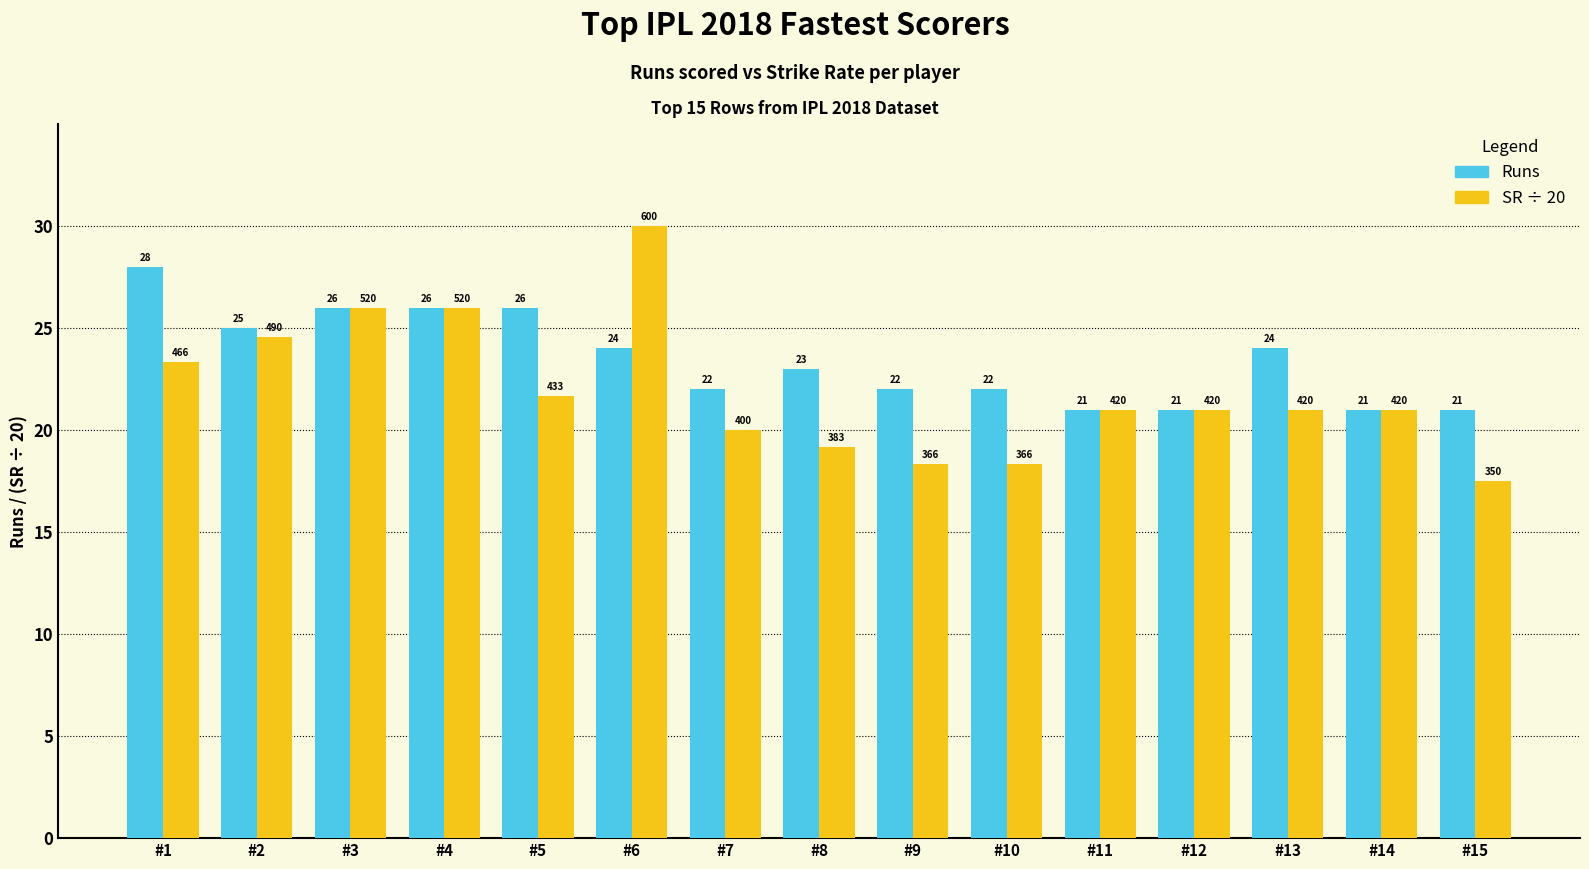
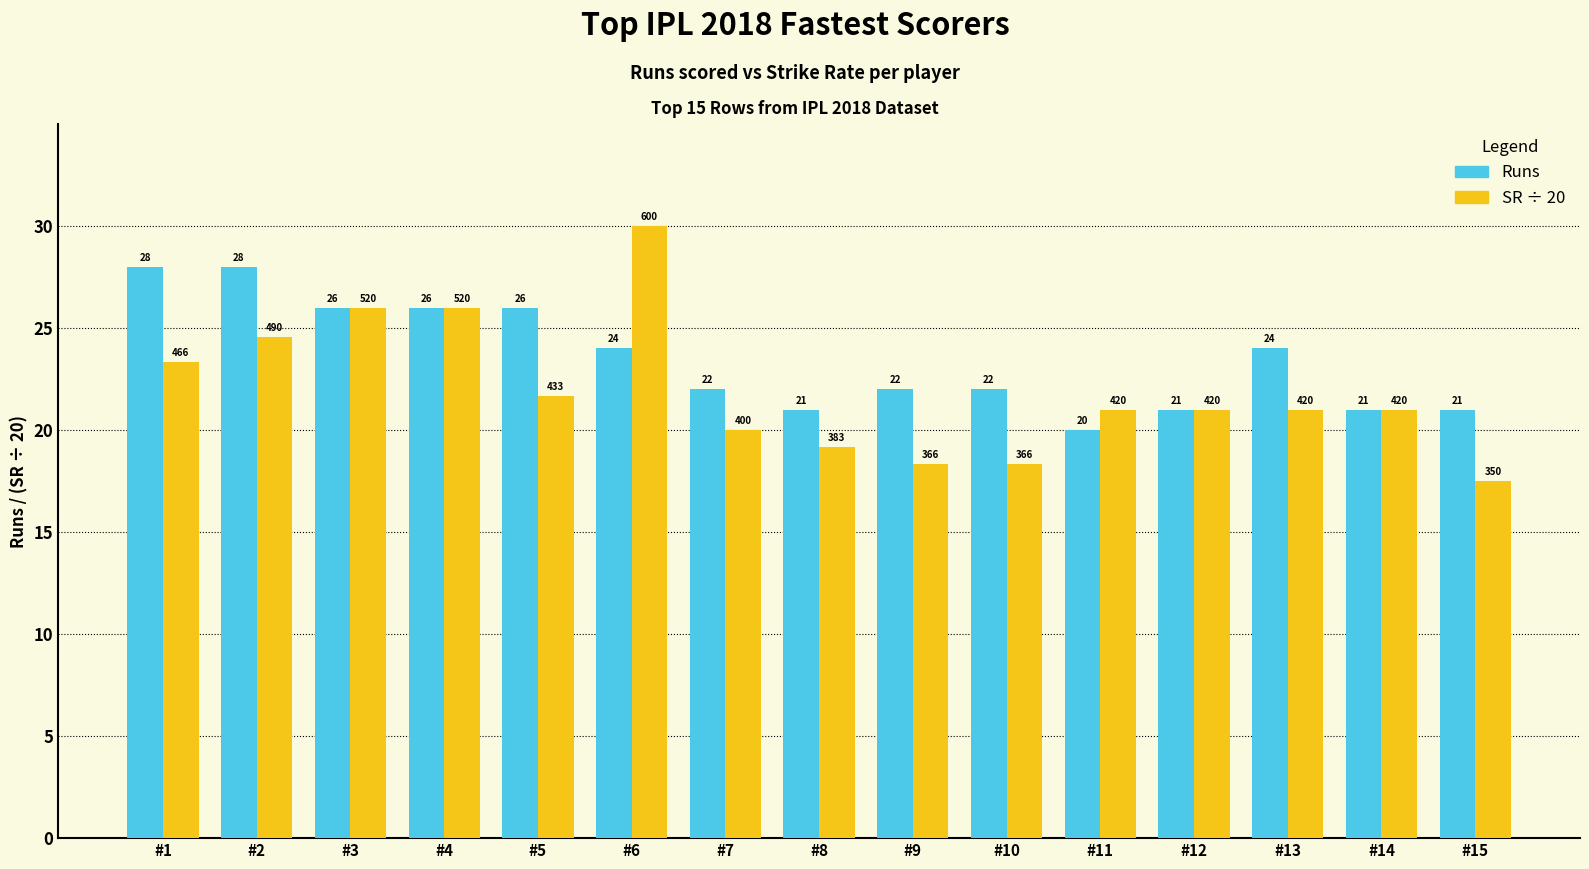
Runs, #2: 25 -> 28
Runs, #8: 23 -> 21
Runs, #11: 21 -> 20
